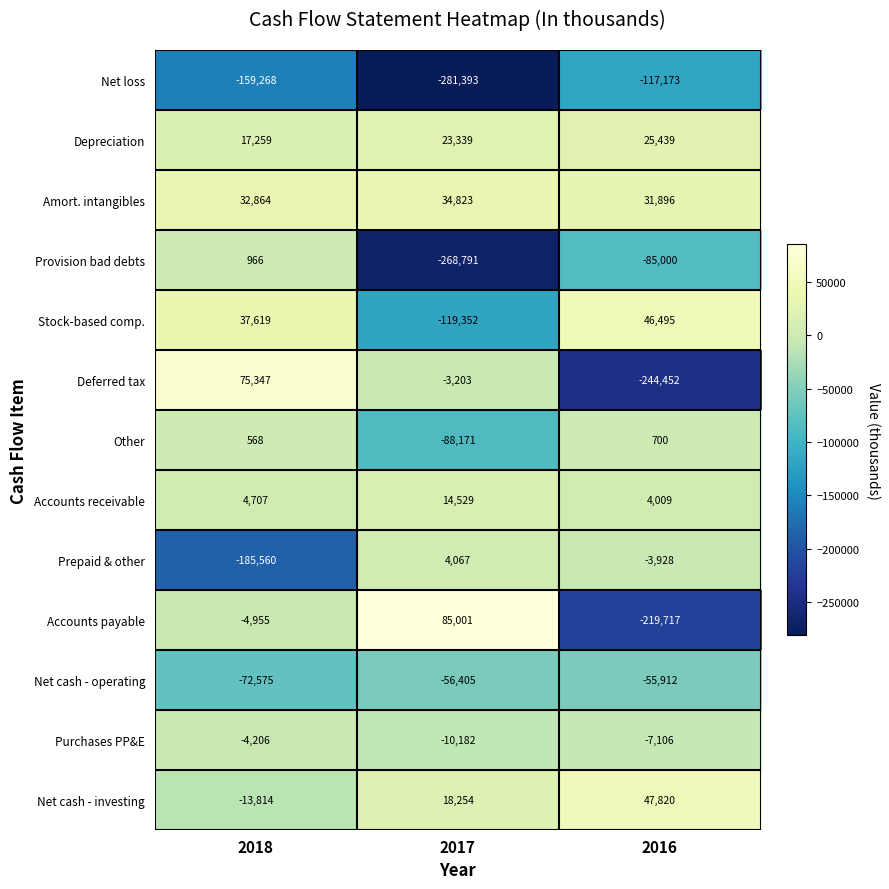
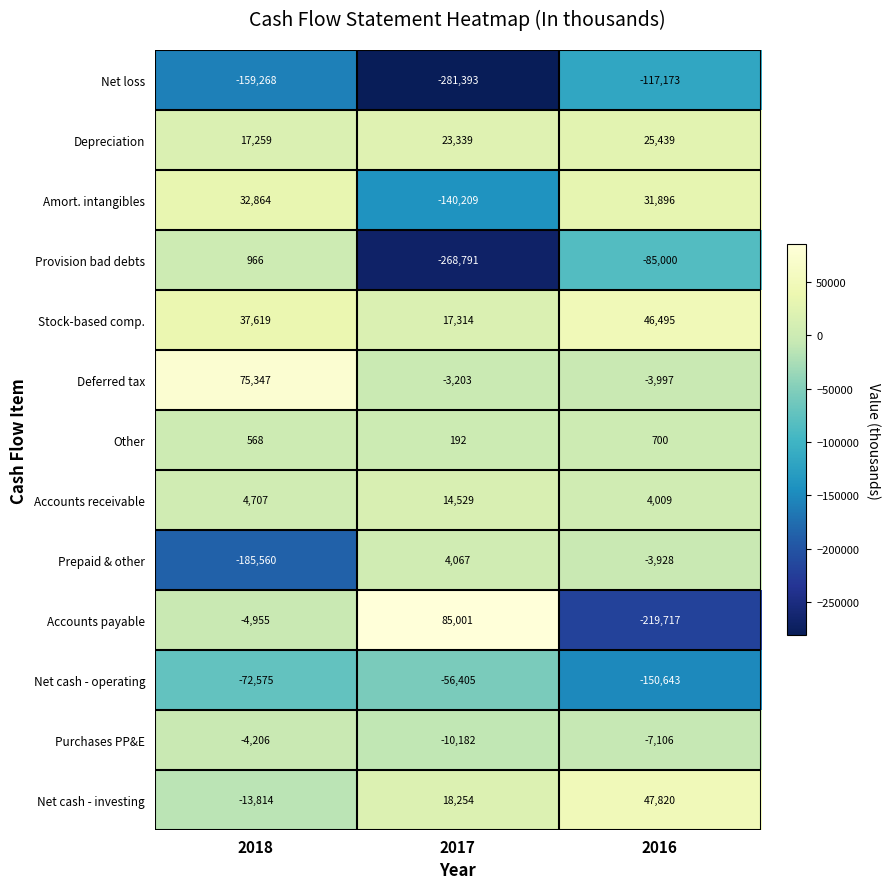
Amort. intangibles, 2017: 34,823 -> -140,209
Stock-based comp., 2017: -119,352 -> 17,314
Deferred tax, 2016: -244,452 -> -3,997
Other, 2017: -88,171 -> 192
Net cash - operating, 2016: -55,912 -> -150,643
